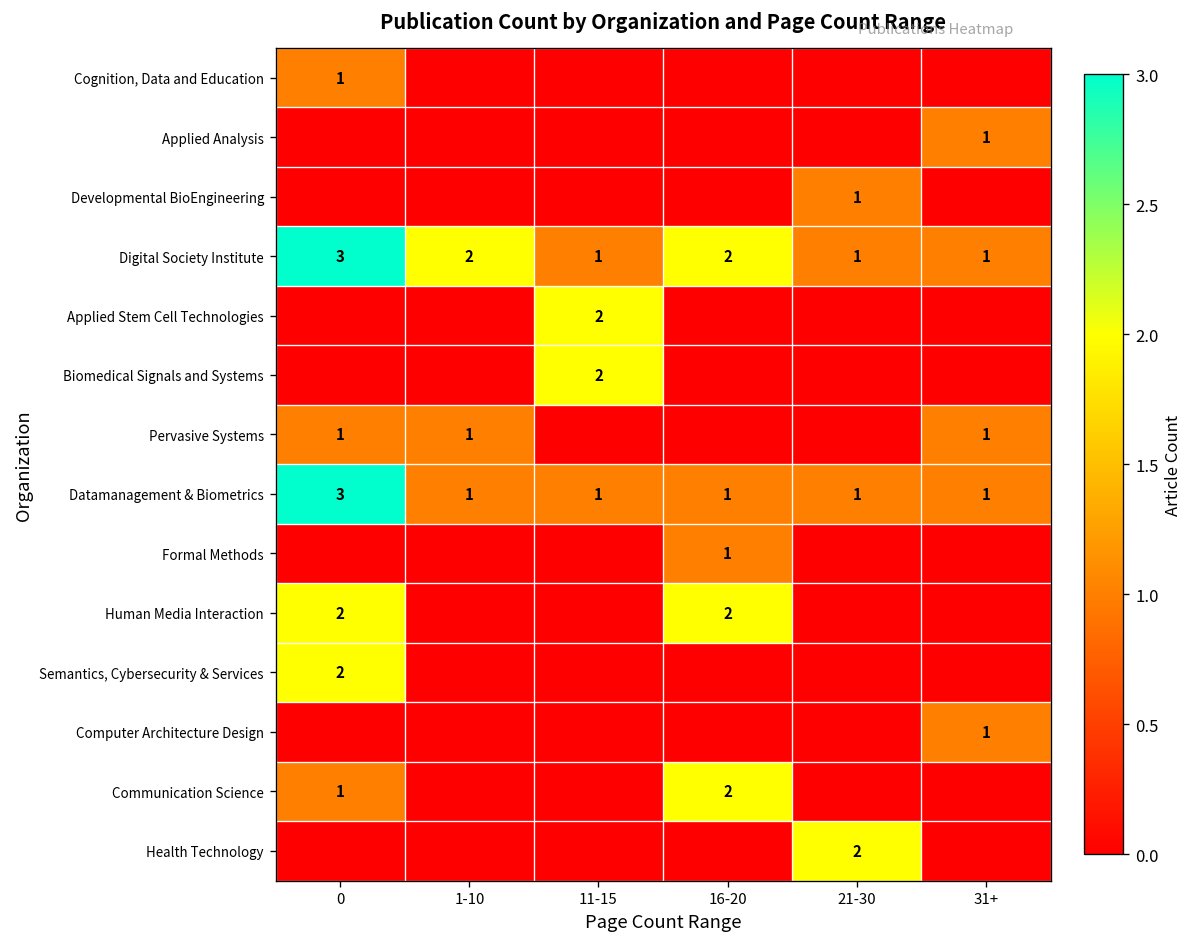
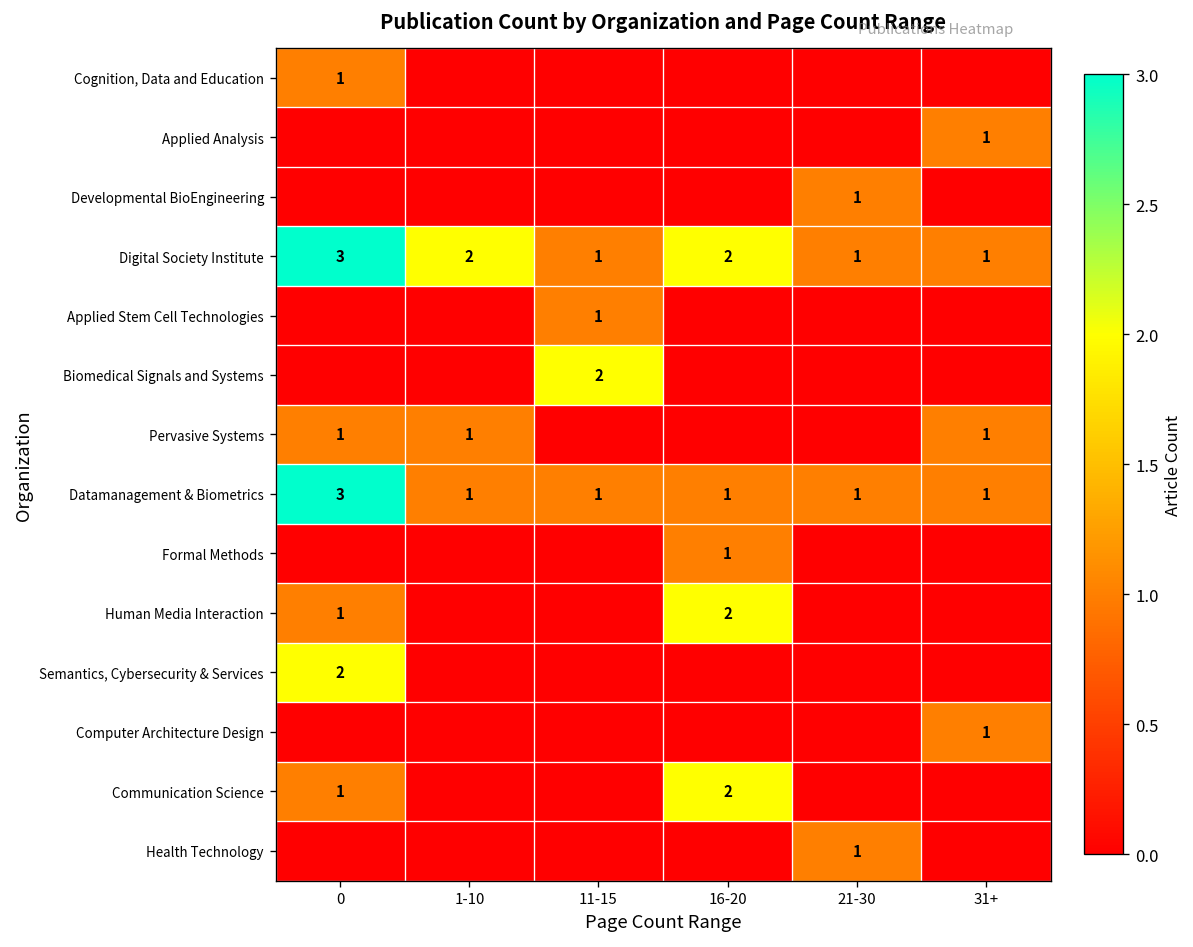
Applied Stem Cell Technologies, 11-15: 2 -> 1
Human Media Interaction, 0: 2 -> 1
Health Technology, 21-30: 2 -> 1
